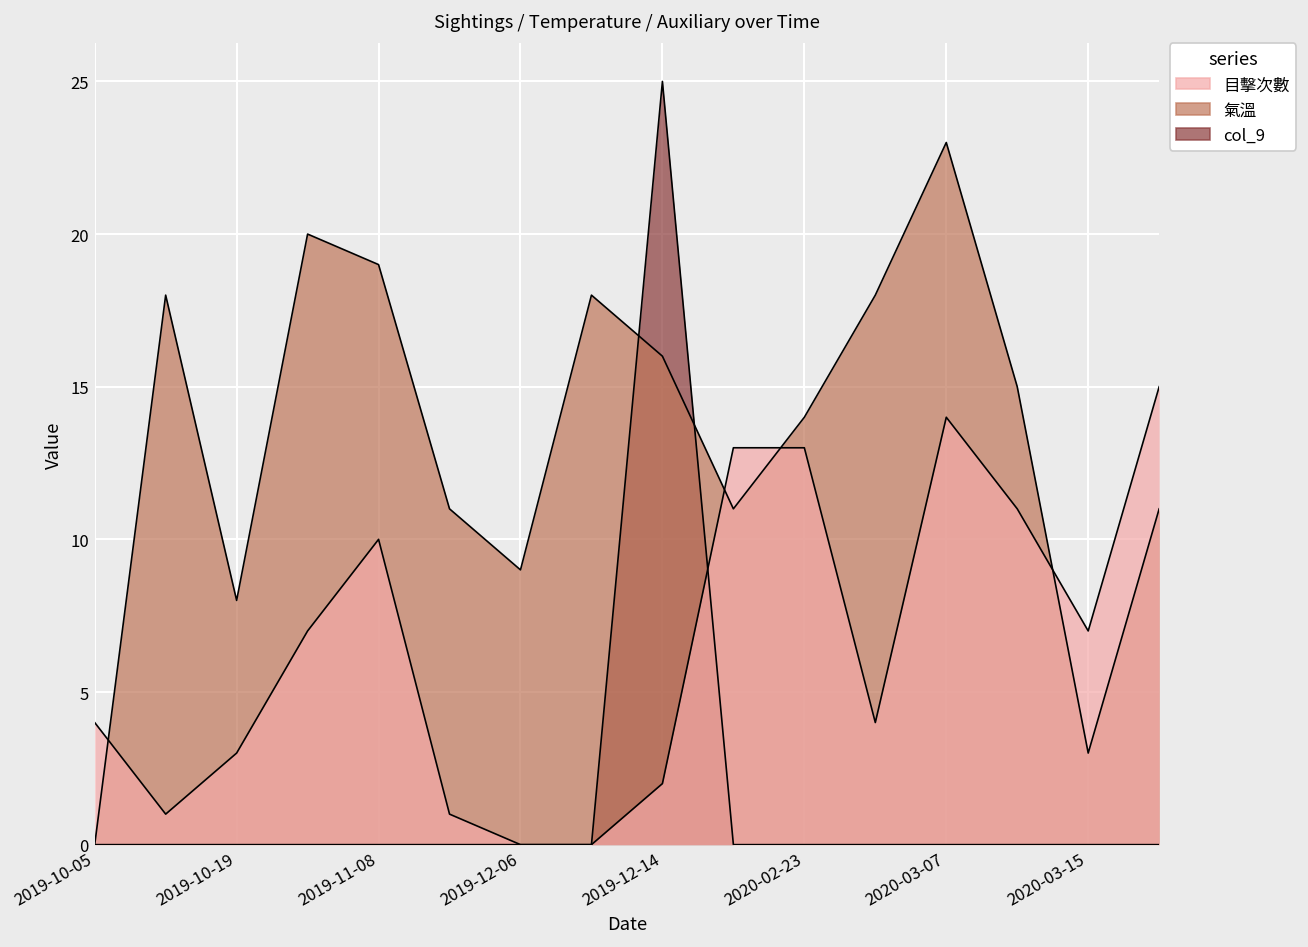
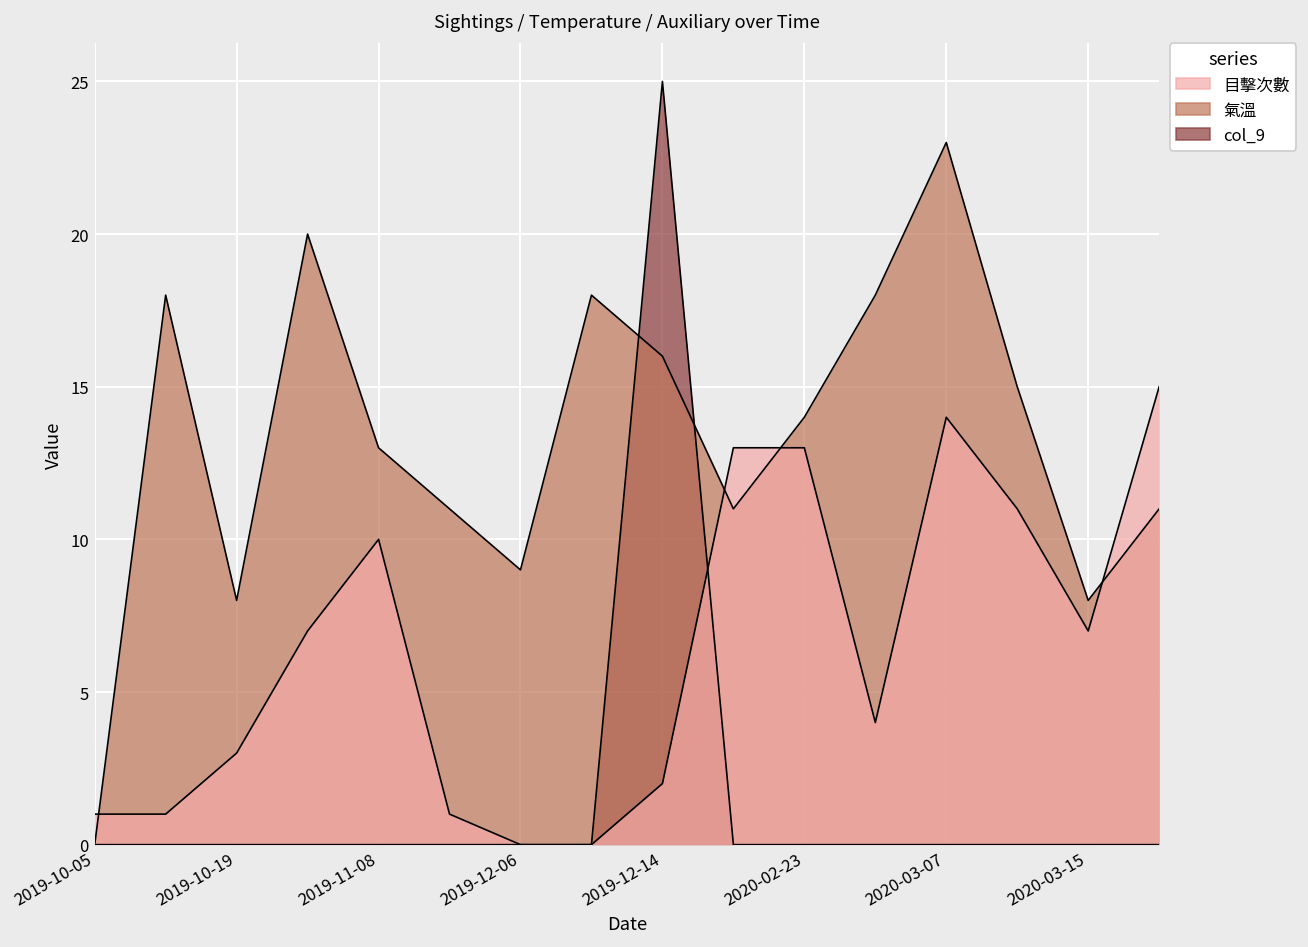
目擊次數, 2019-10-05: 4 -> 1
氣溫, 2019-11-08: 19 -> 13
氣溫, 2020-03-15: 3 -> 8
